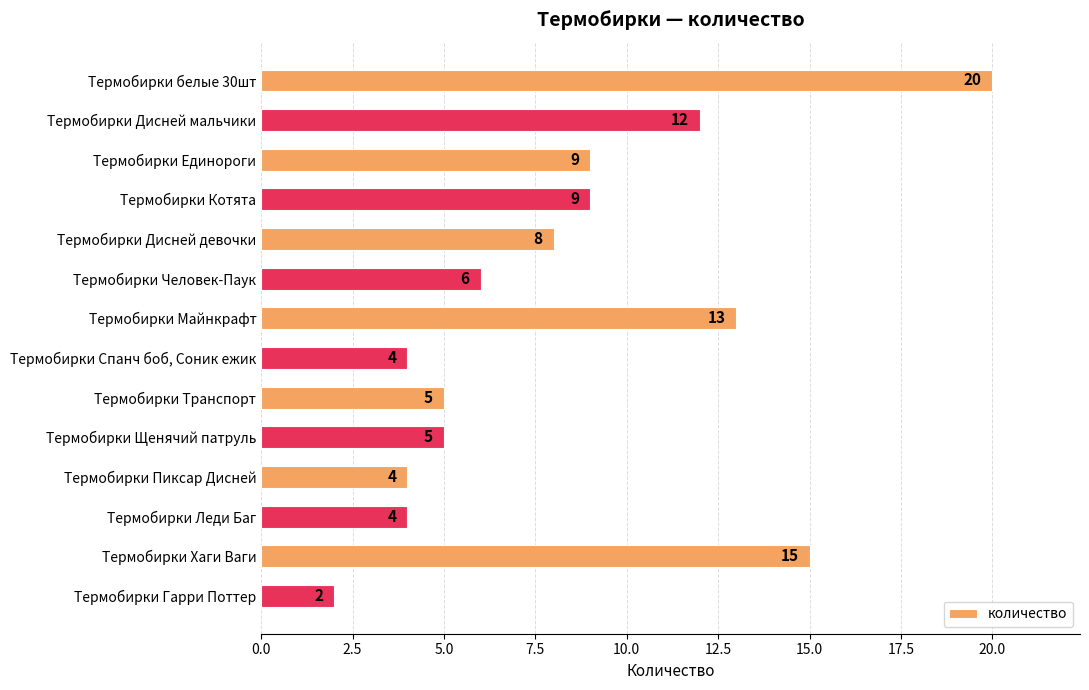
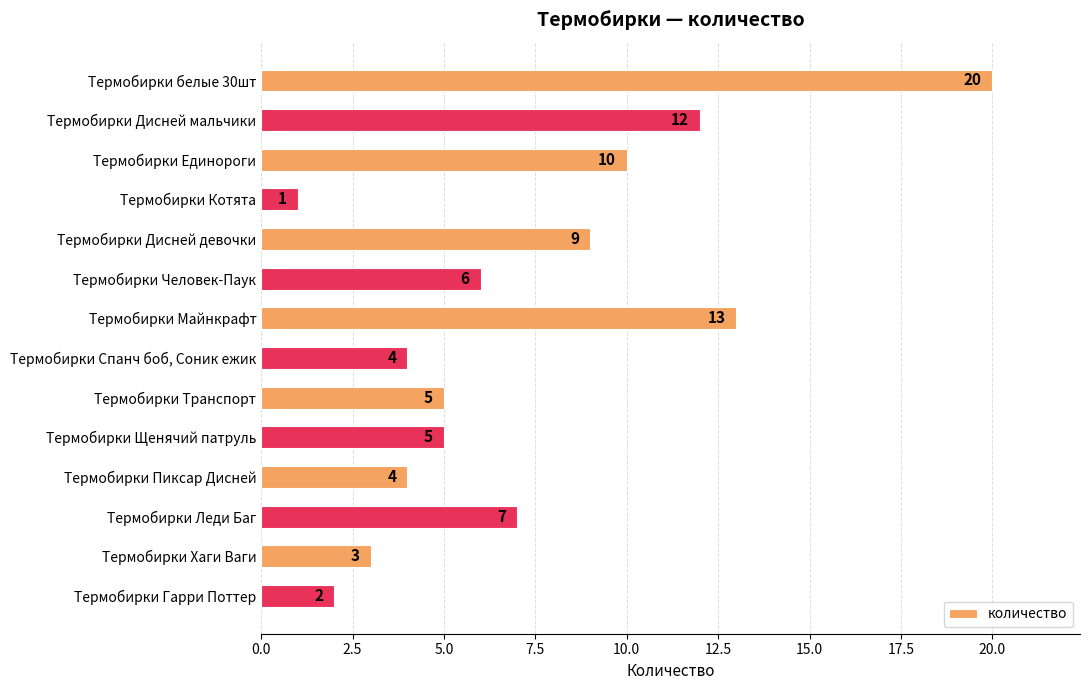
Термобирки Единороги: 9 -> 10
Термобирки Котята: 9 -> 1
Термобирки Дисней девочки: 8 -> 9
Термобирки Леди Баг: 4 -> 7
Термобирки Хаги Ваги: 15 -> 3
